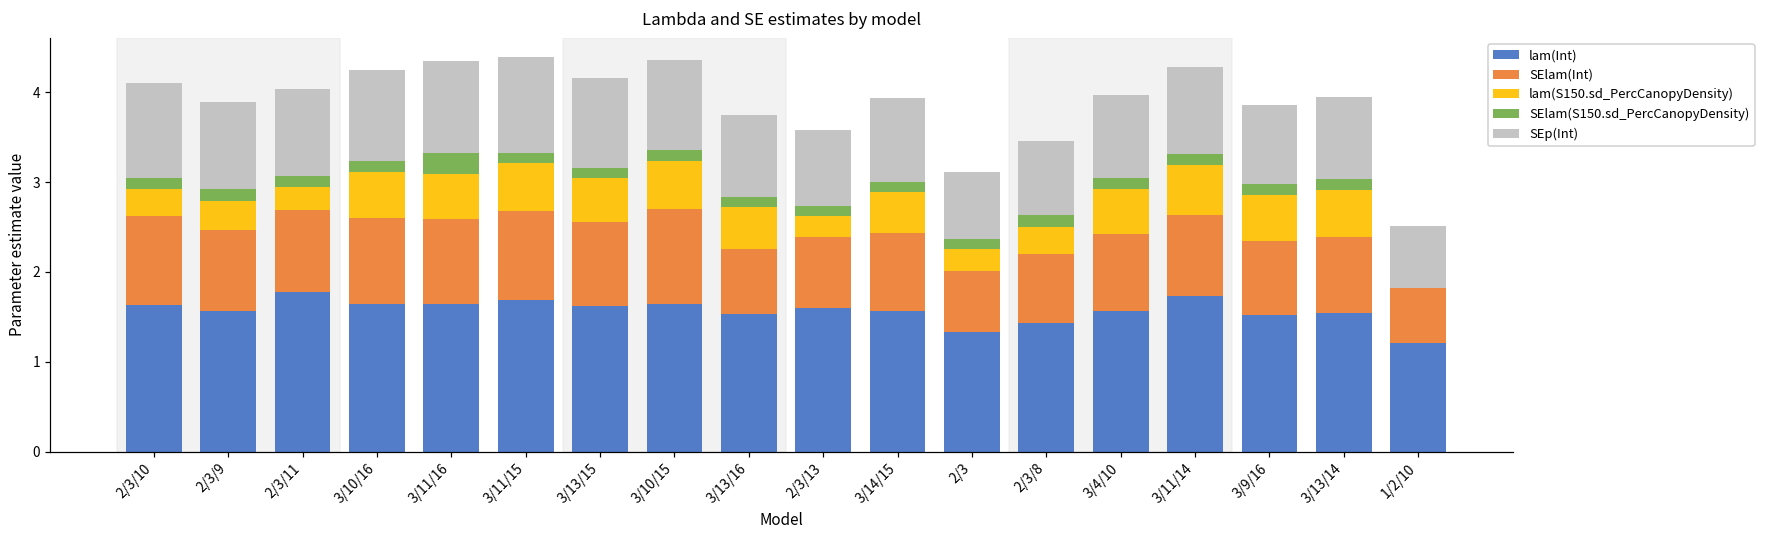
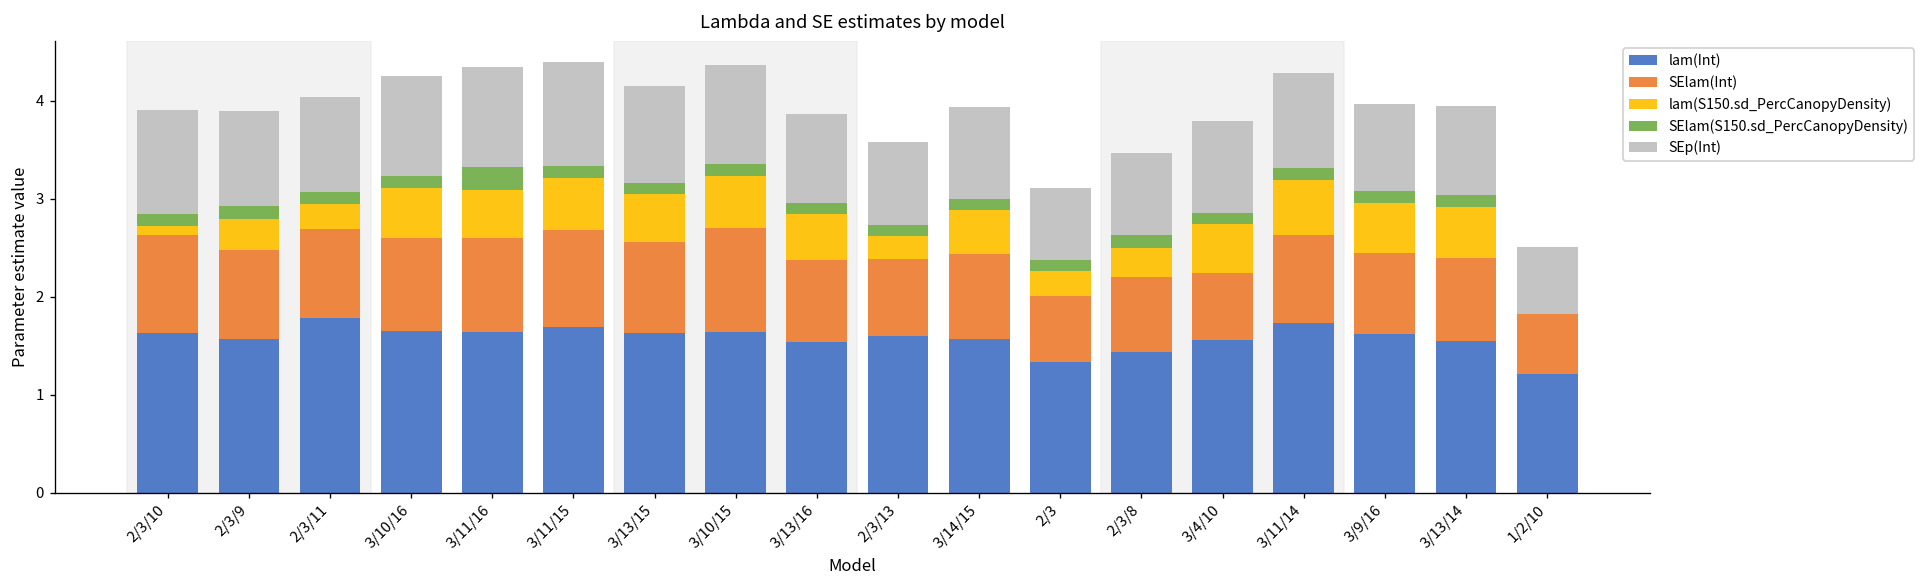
lam(S150.sd_PercCanopyDensity), 2/3/10: 0.3 -> 0.1
SElam(Int), 3/13/16: 0.7 -> 0.8
SElam(Int), 3/4/10: 0.9 -> 0.7
lam(Int), 3/9/16: 1.5 -> 1.6
